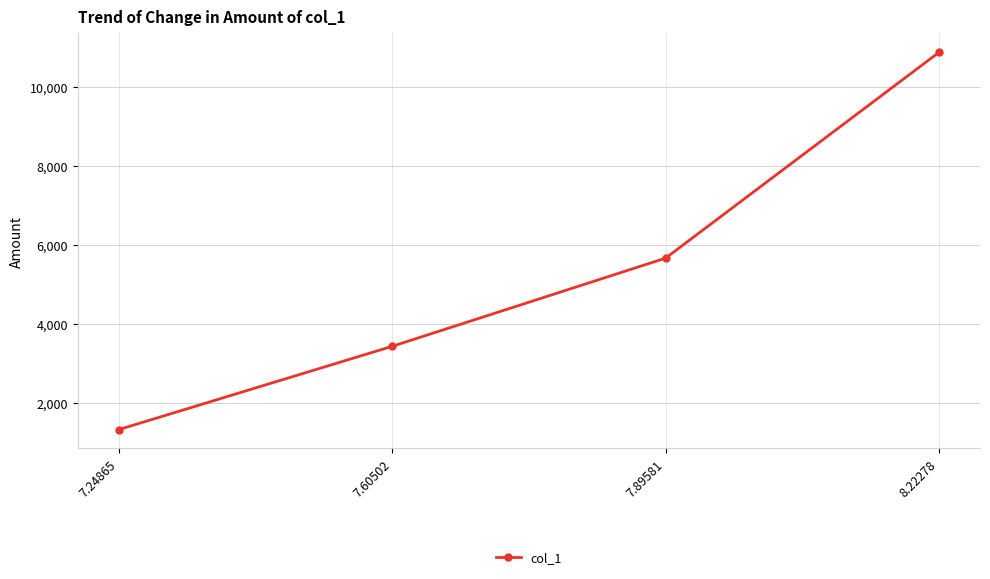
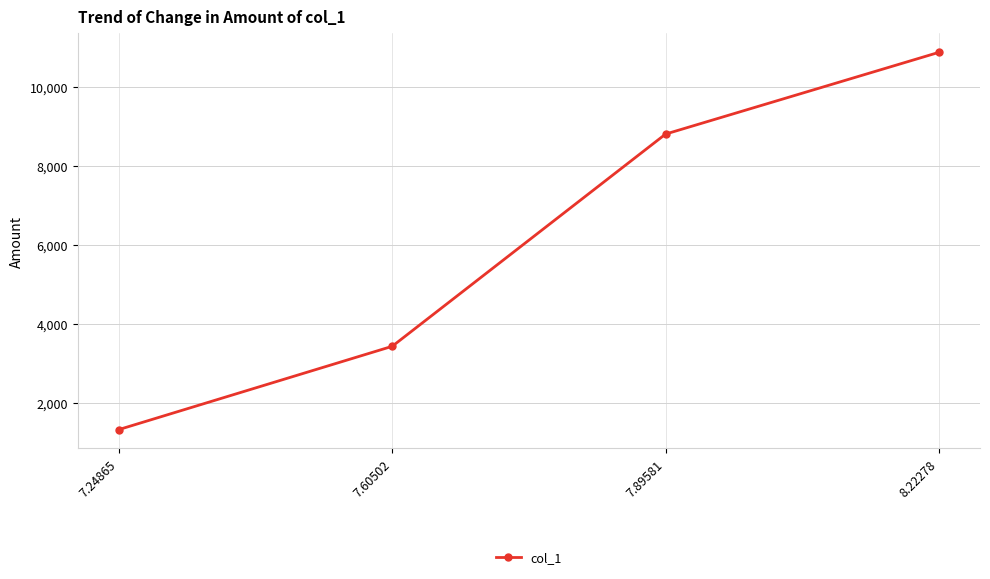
7.89581: 5,700 -> 8,800
